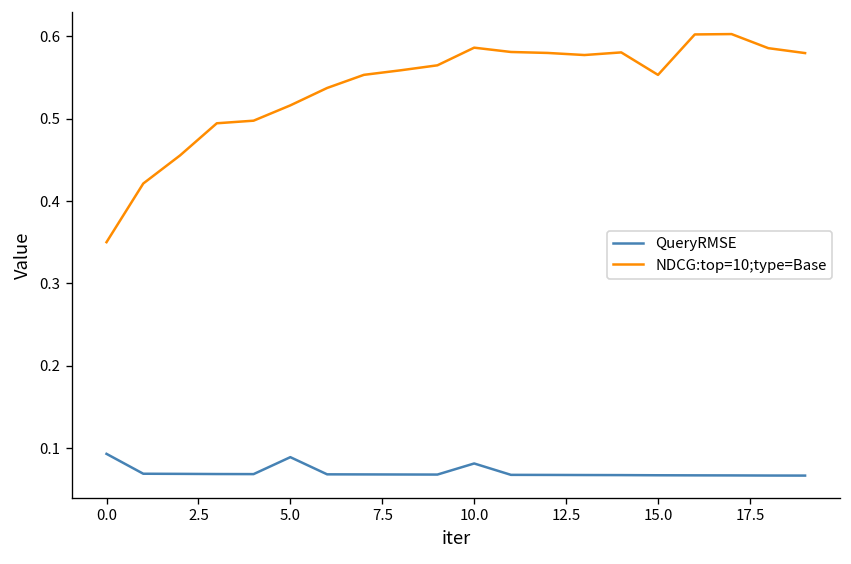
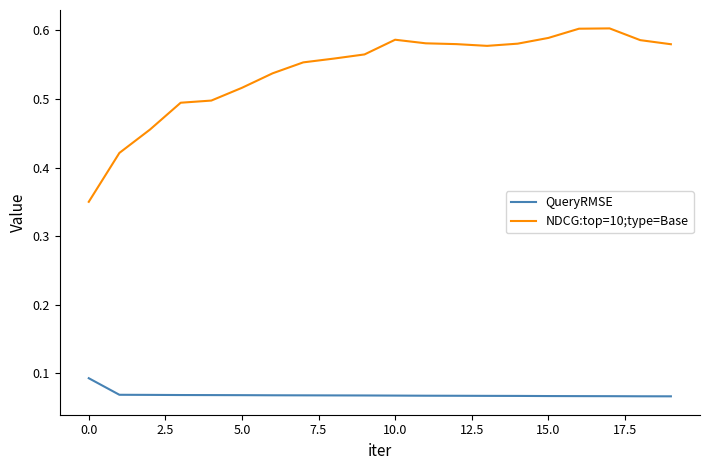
QueryRMSE, 5.0: 0.09 -> 0.07
QueryRMSE, 10.0: 0.08 -> 0.07
NDCG:top=10;type=Base, 15.0: 0.55 -> 0.59
